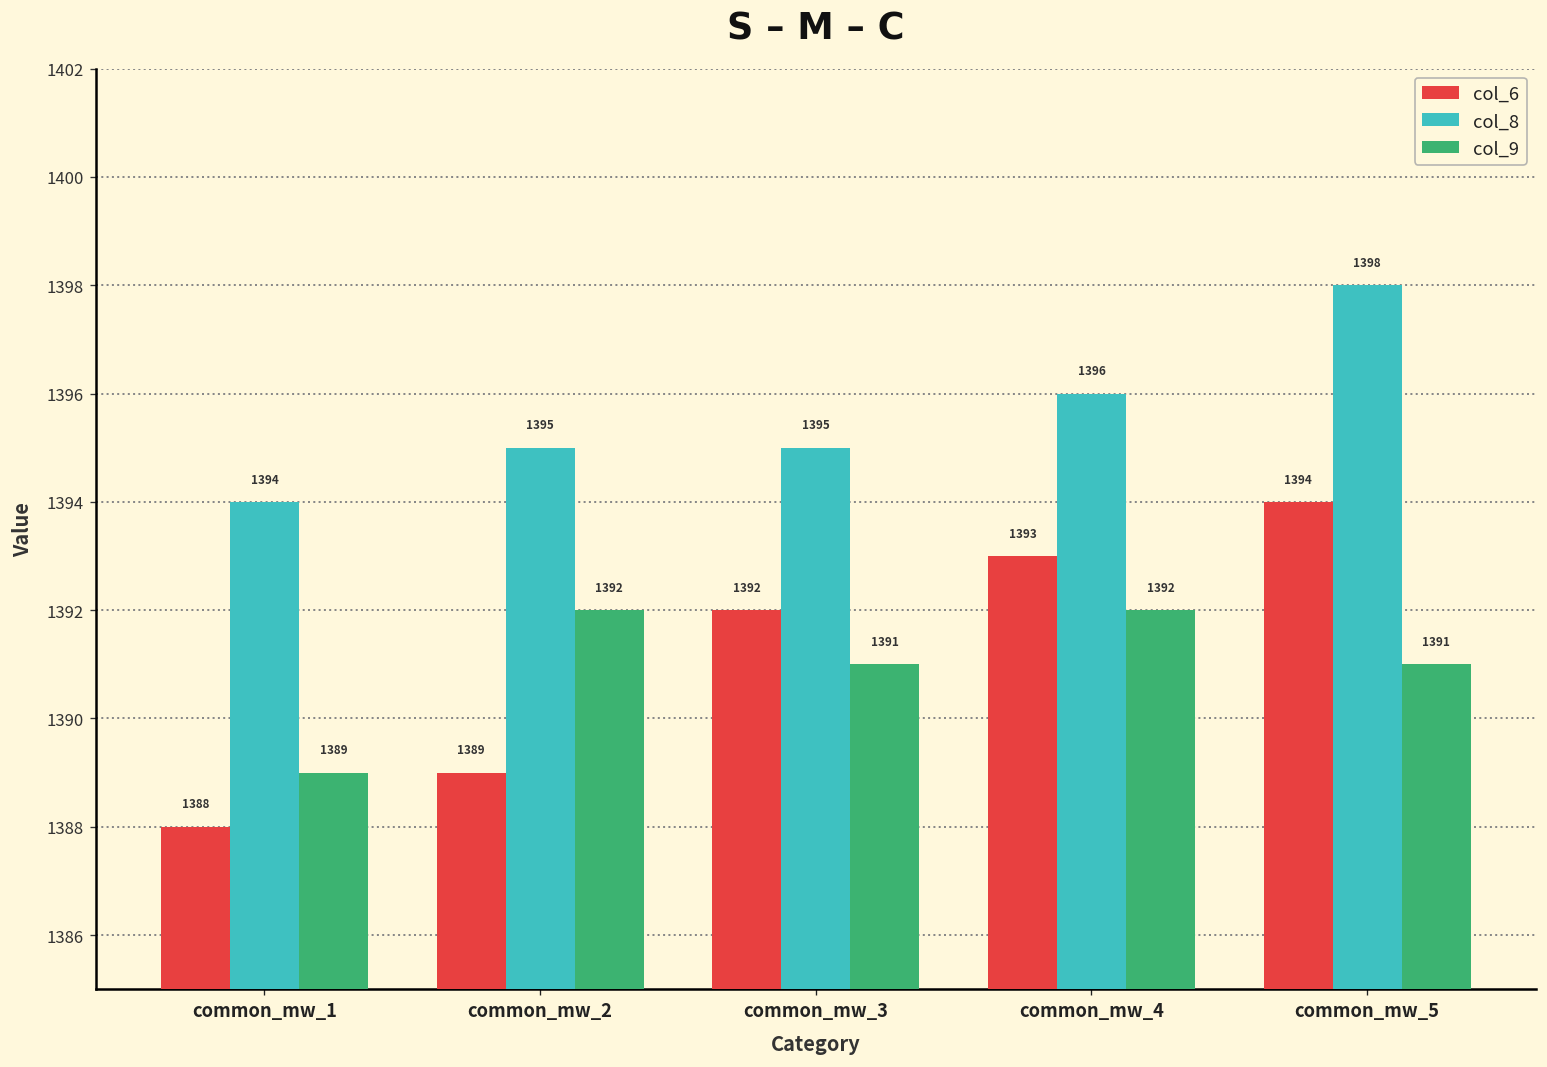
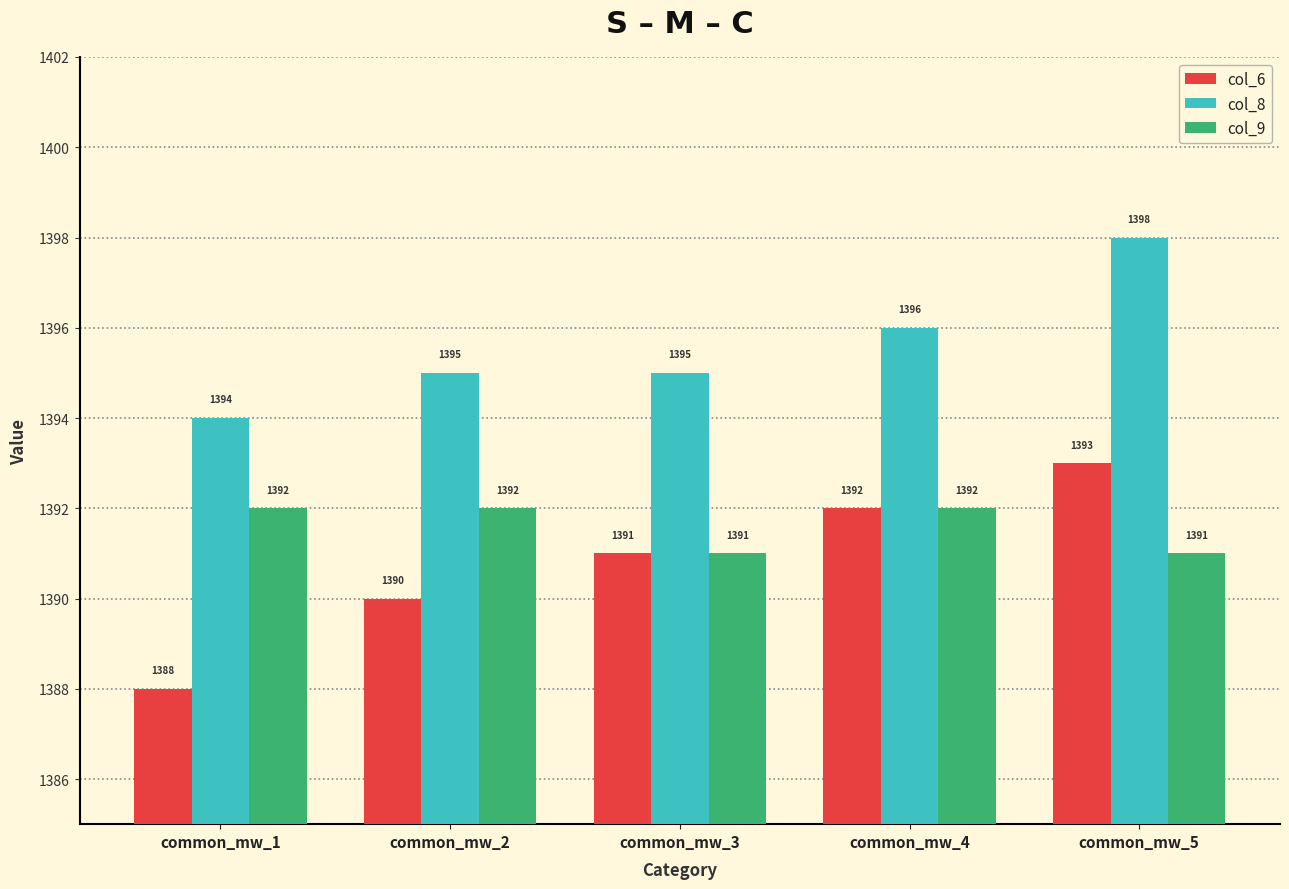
col_9, common_mw_1: 1389 -> 1392
col_6, common_mw_2: 1389 -> 1390
col_6, common_mw_3: 1392 -> 1391
col_6, common_mw_4: 1393 -> 1392
col_6, common_mw_5: 1394 -> 1393
